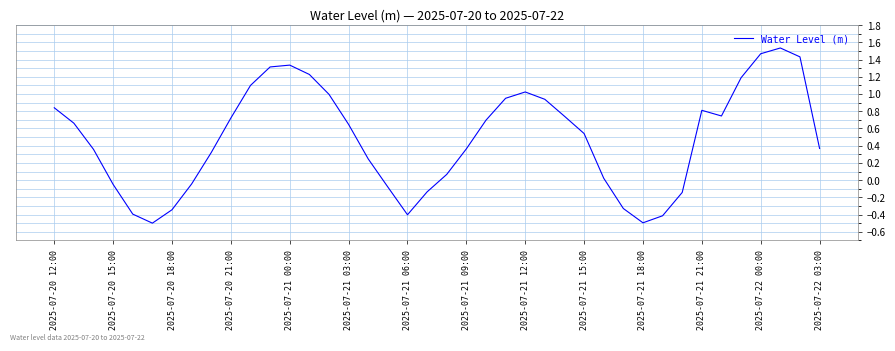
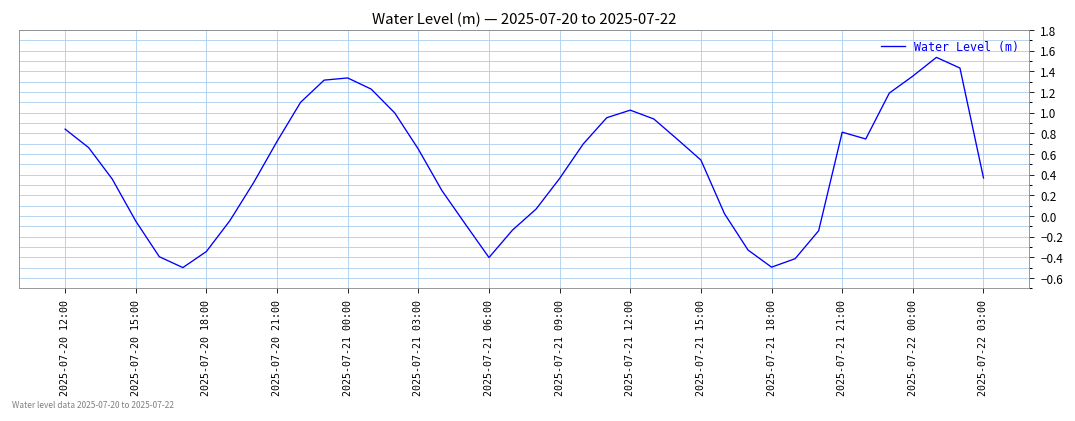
2025-07-22 00:00: 1.5 -> 1.4
